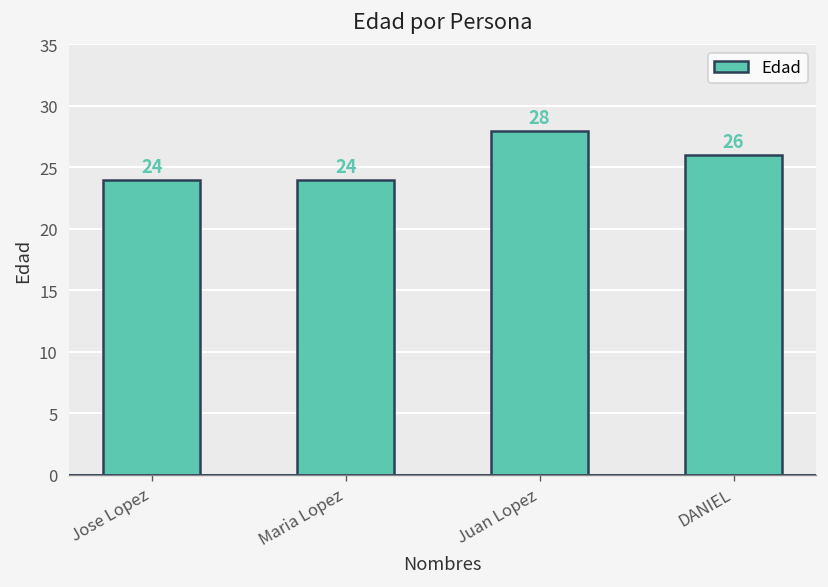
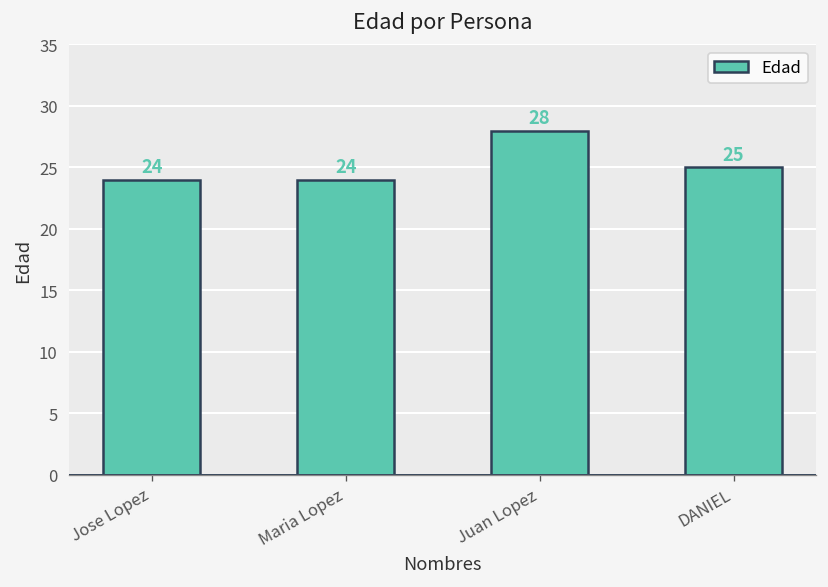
DANIEL: 26 -> 25
